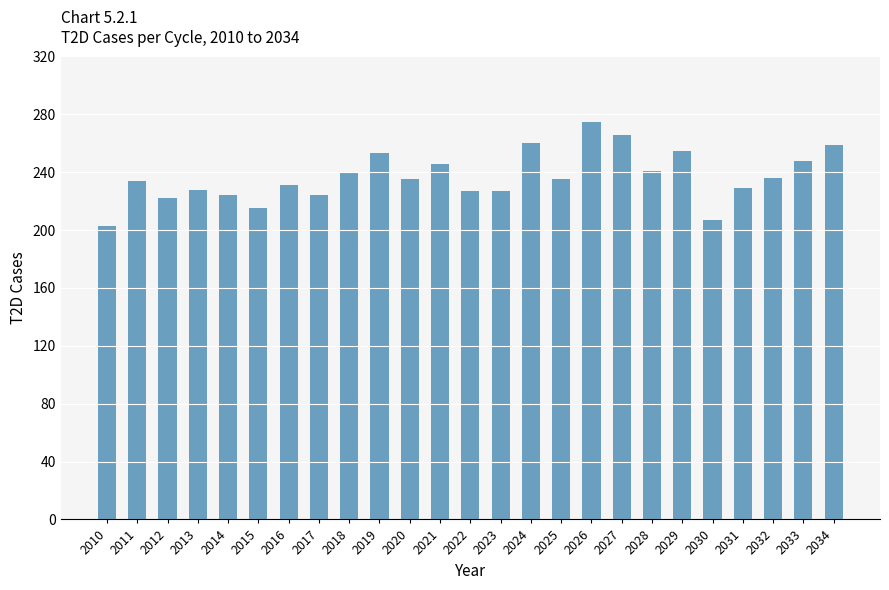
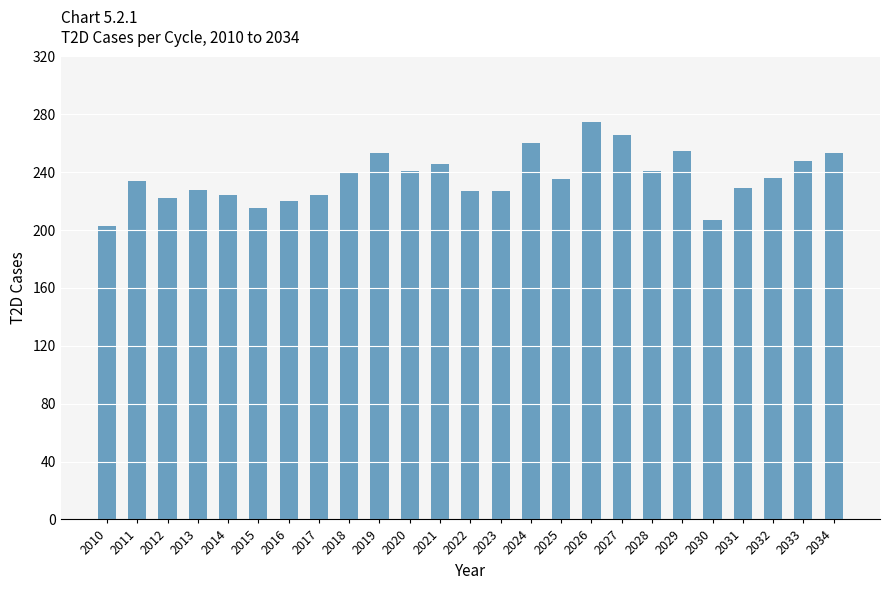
2016: 231 -> 220
2020: 235 -> 241
2034: 259 -> 253
